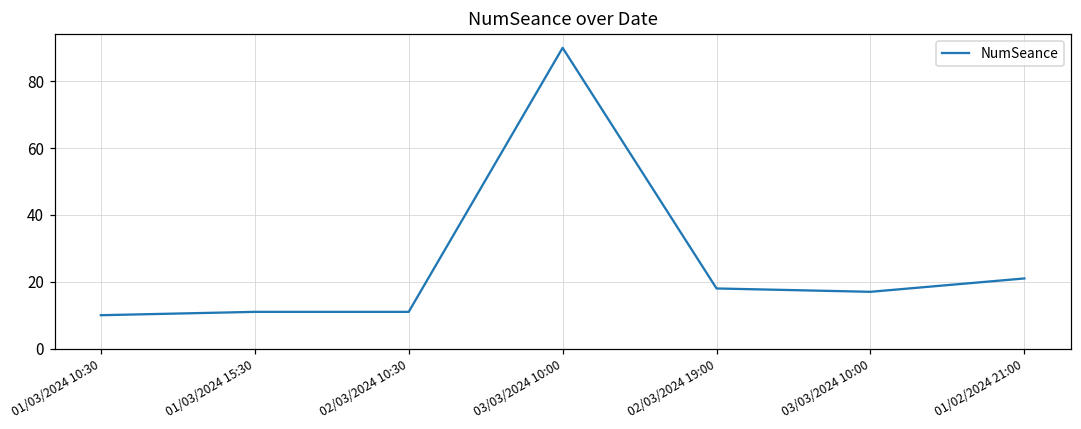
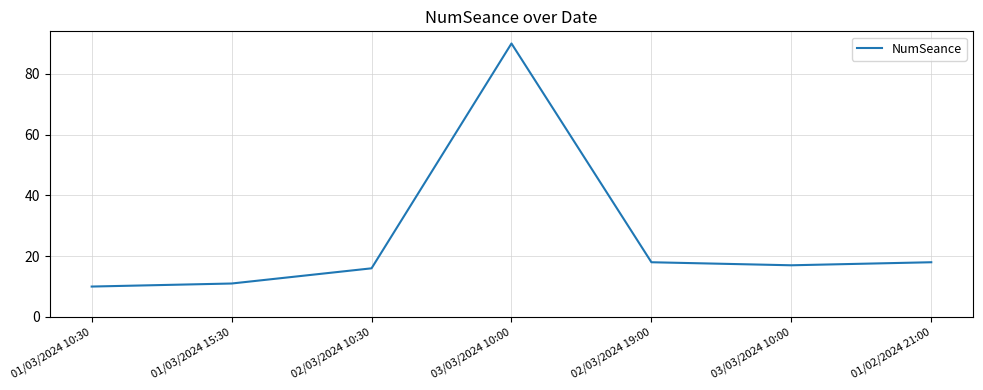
02/03/2024 10:30: 11 -> 16
01/02/2024 21:00: 21 -> 18
